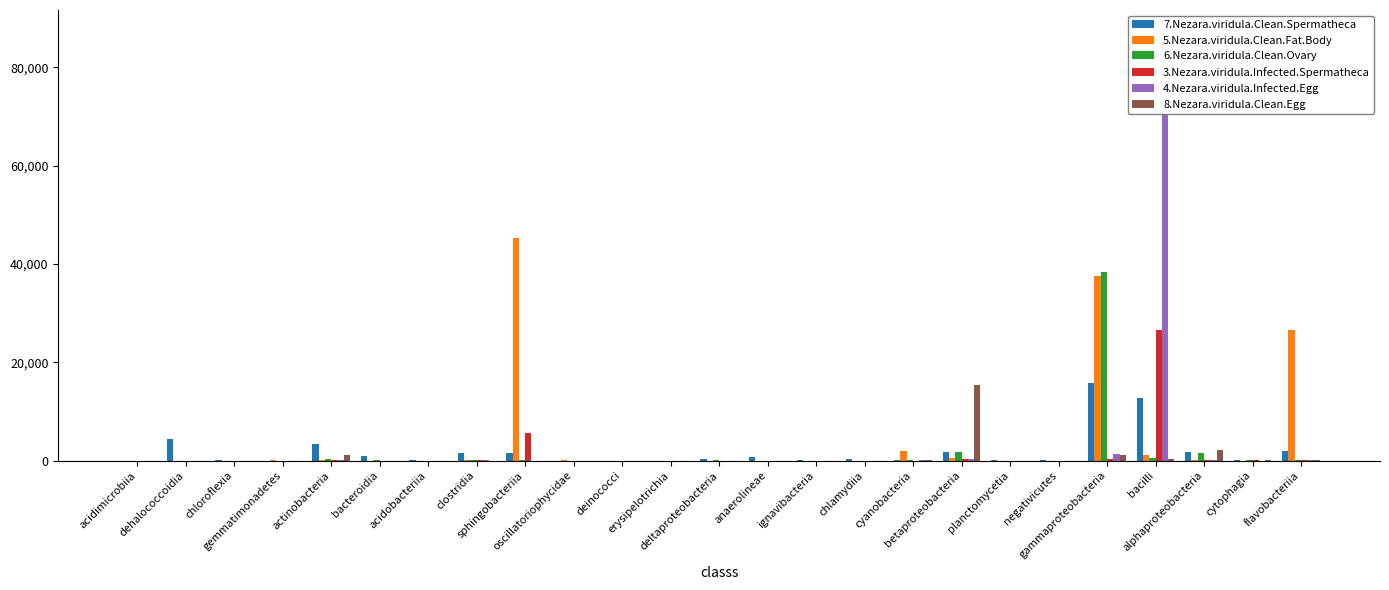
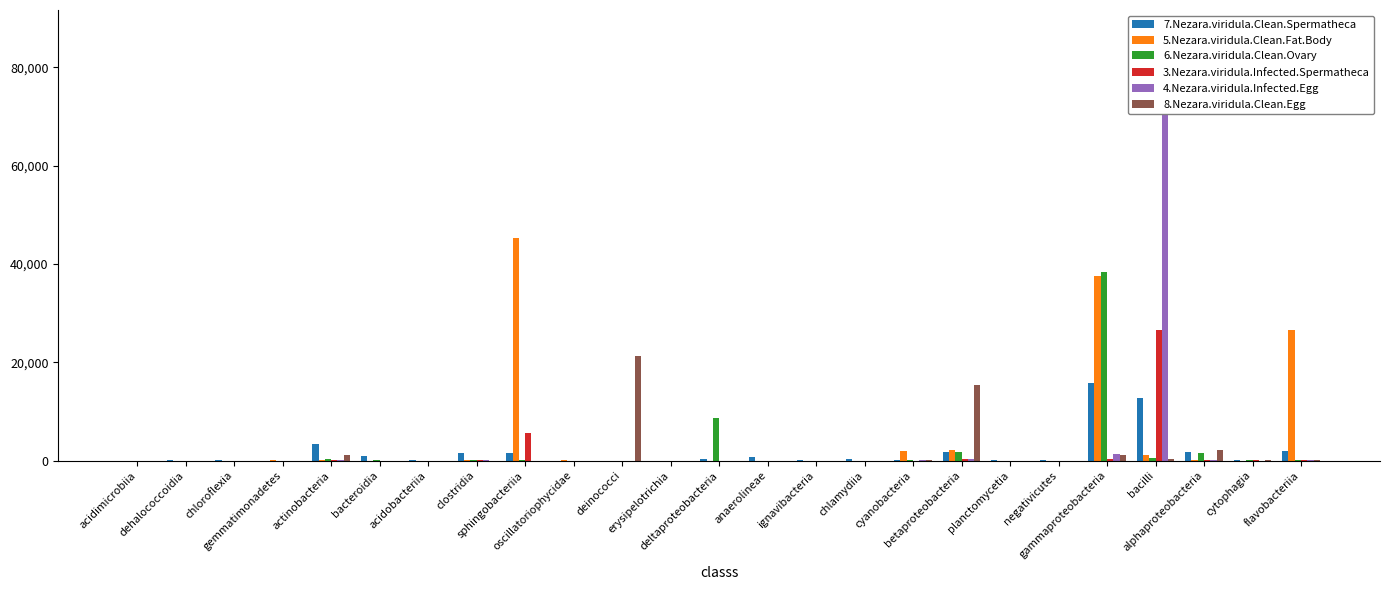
7.Nezara.viridula.Clean.Spermatheca, dehalococcoidia: 4,000 -> 0
8.Nezara.viridula.Clean.Egg, deinococci: 0 -> 21,000
6.Nezara.viridula.Clean.Ovary, deltaproteobacteria: 0 -> 9,000
5.Nezara.viridula.Clean.Fat.Body, betaproteobacteria: 0 -> 2,000
